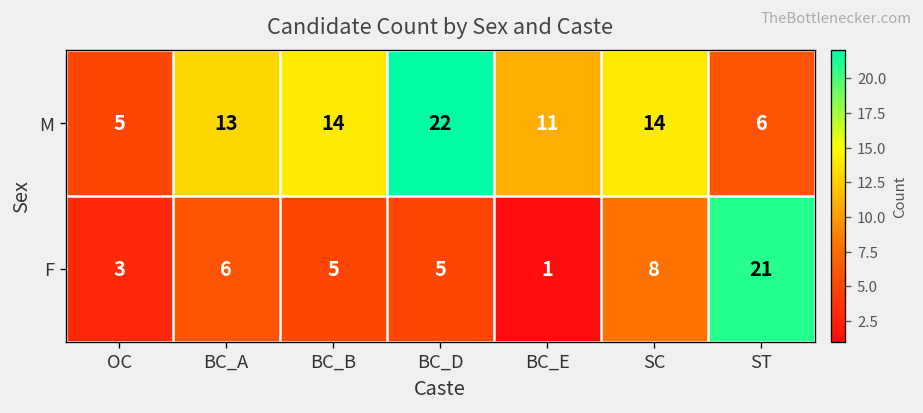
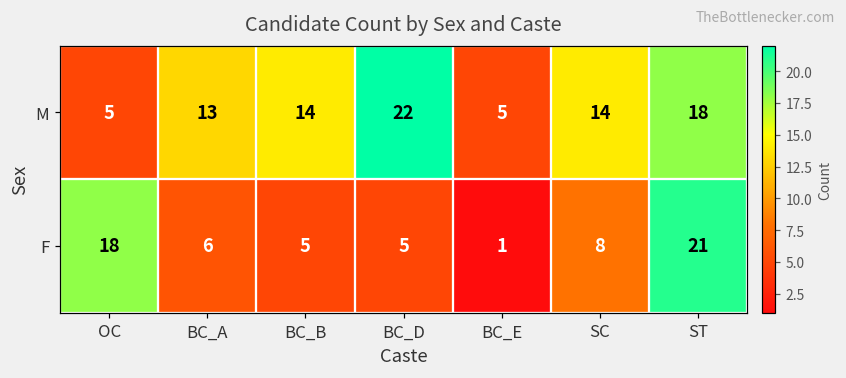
M, BC_E: 11 -> 5
M, ST: 6 -> 18
F, OC: 3 -> 18
